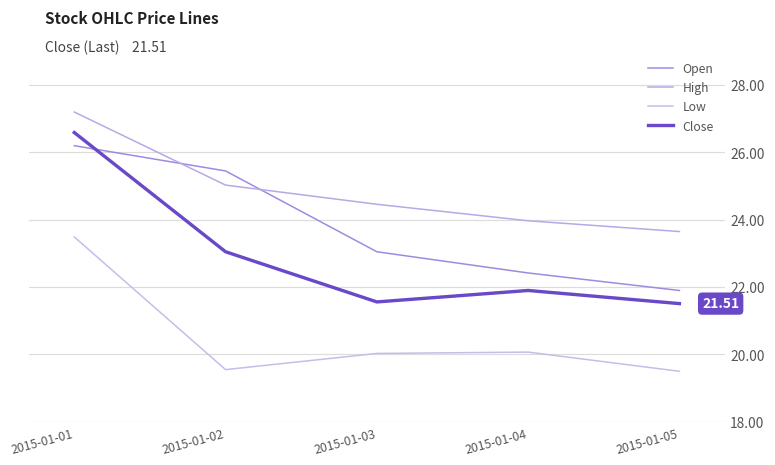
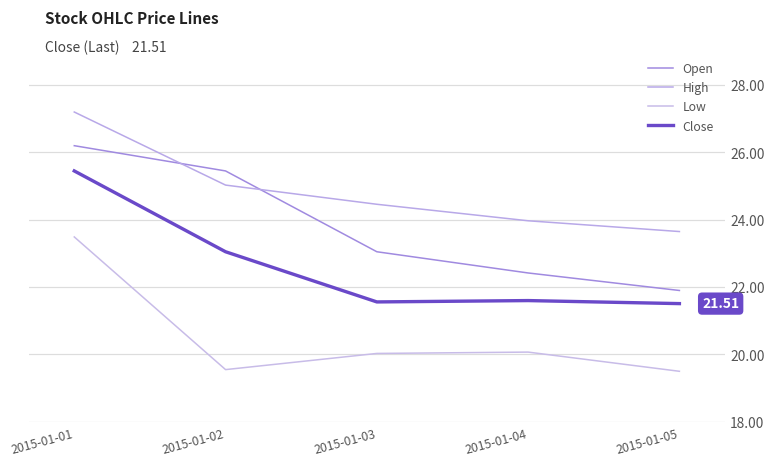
Close, 2015-01-01: 26.6 -> 25.5
Close, 2015-01-04: 21.9 -> 21.6
